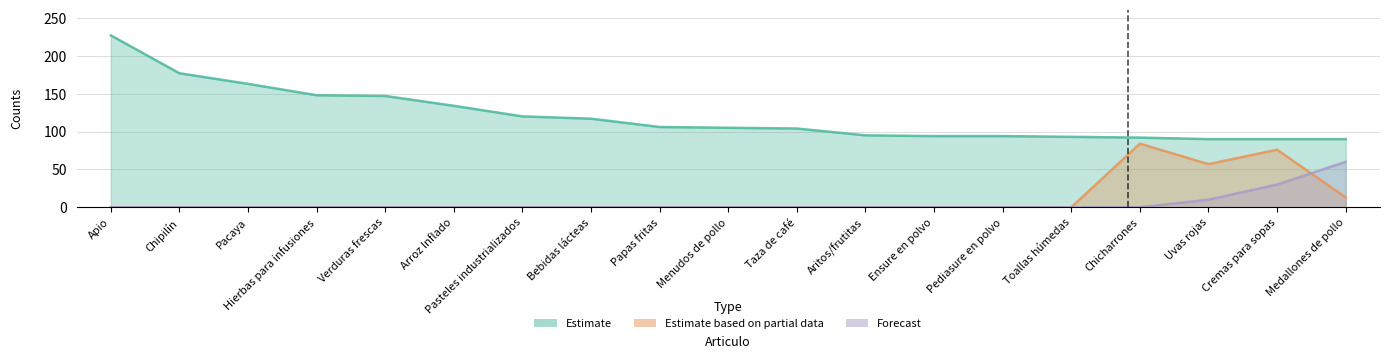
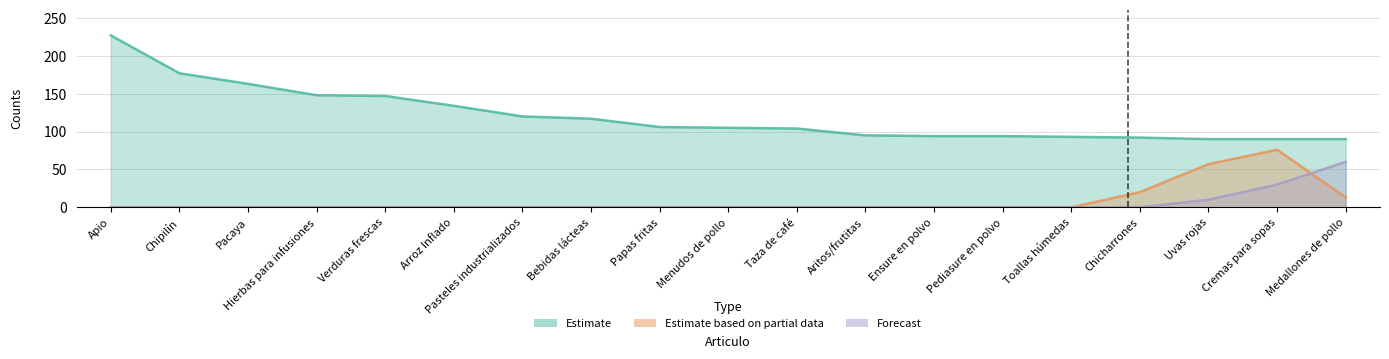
Estimate based on partial data, Chicharrones: 80 -> 20
